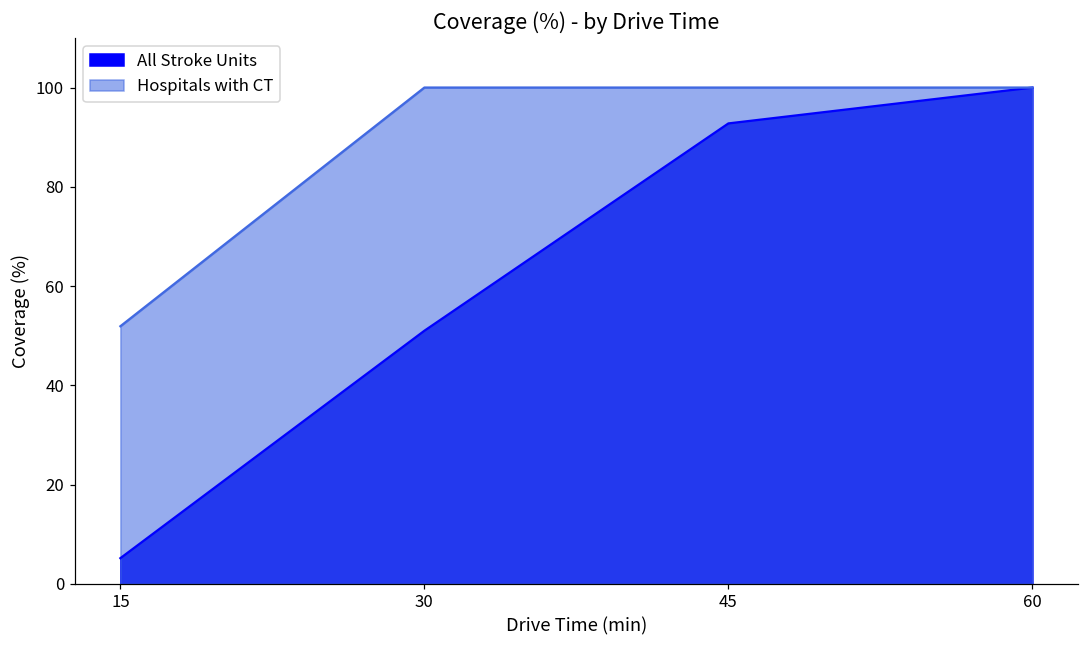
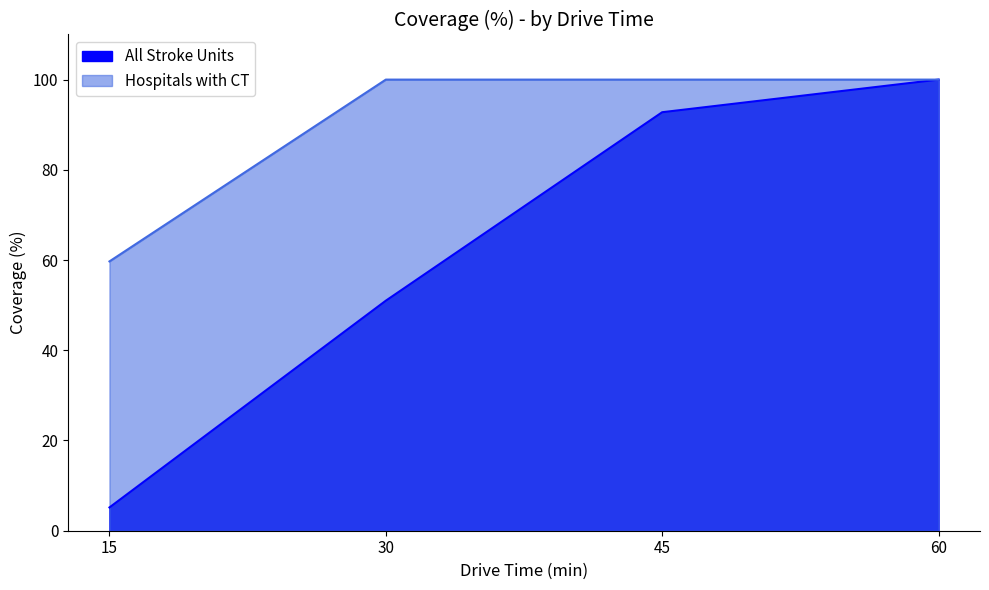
Hospitals with CT, 15: 52 -> 60
